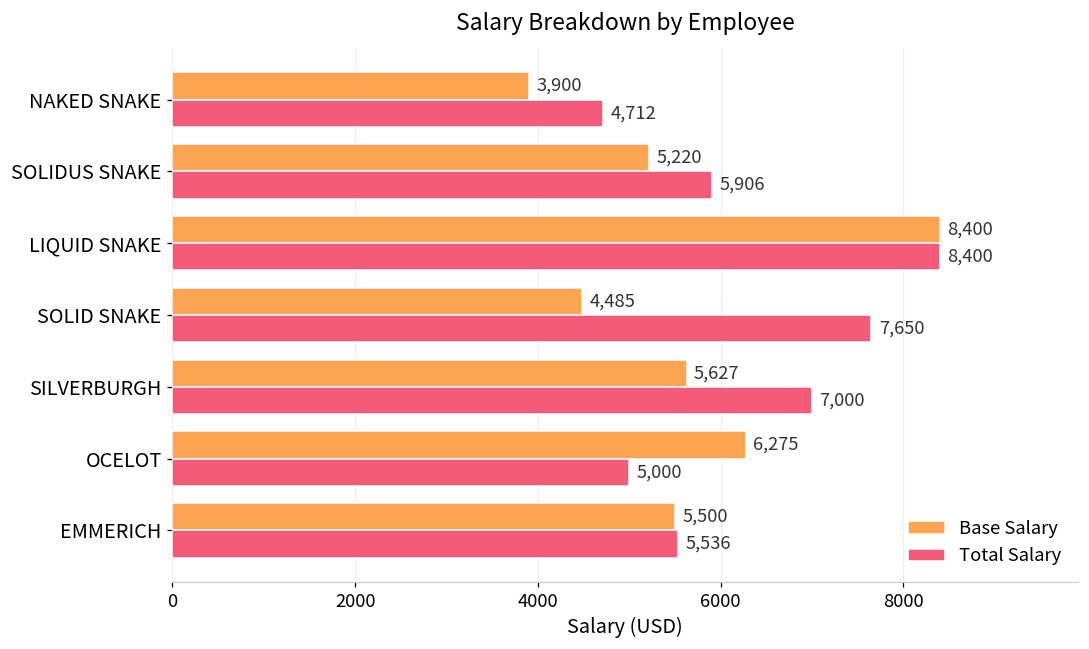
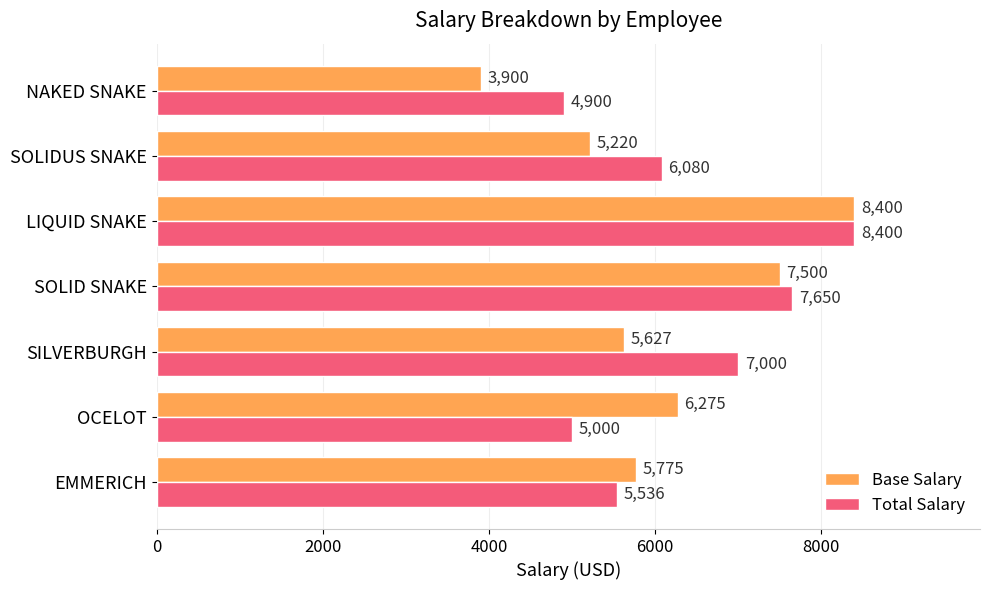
Total Salary, NAKED SNAKE: 4,712 -> 4,900
Total Salary, SOLIDUS SNAKE: 5,906 -> 6,080
Base Salary, SOLID SNAKE: 4,485 -> 7,500
Base Salary, EMMERICH: 5,500 -> 5,775
